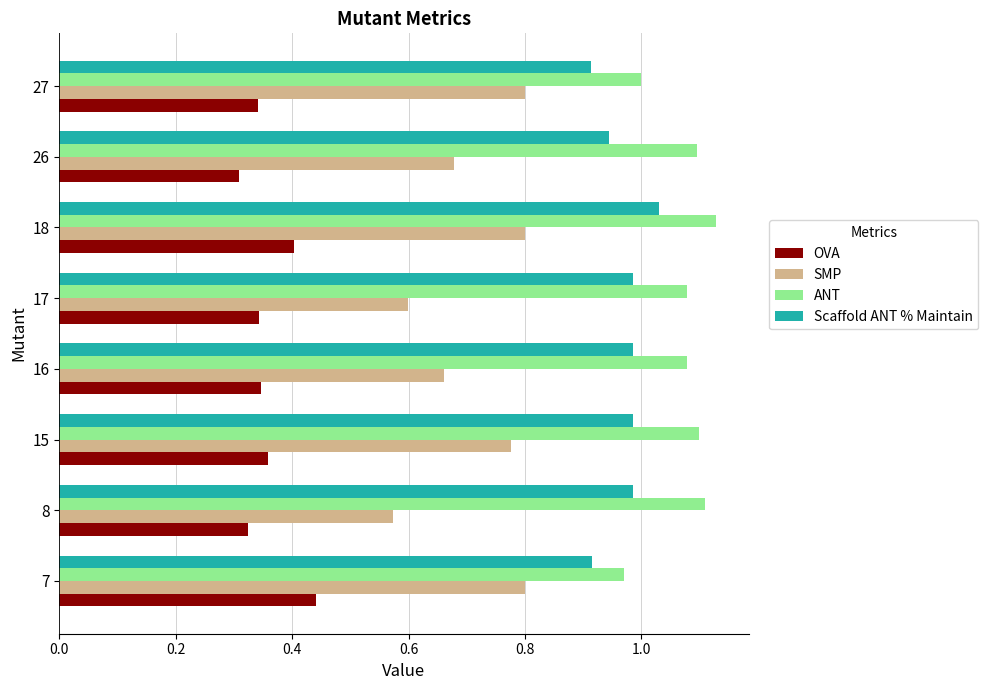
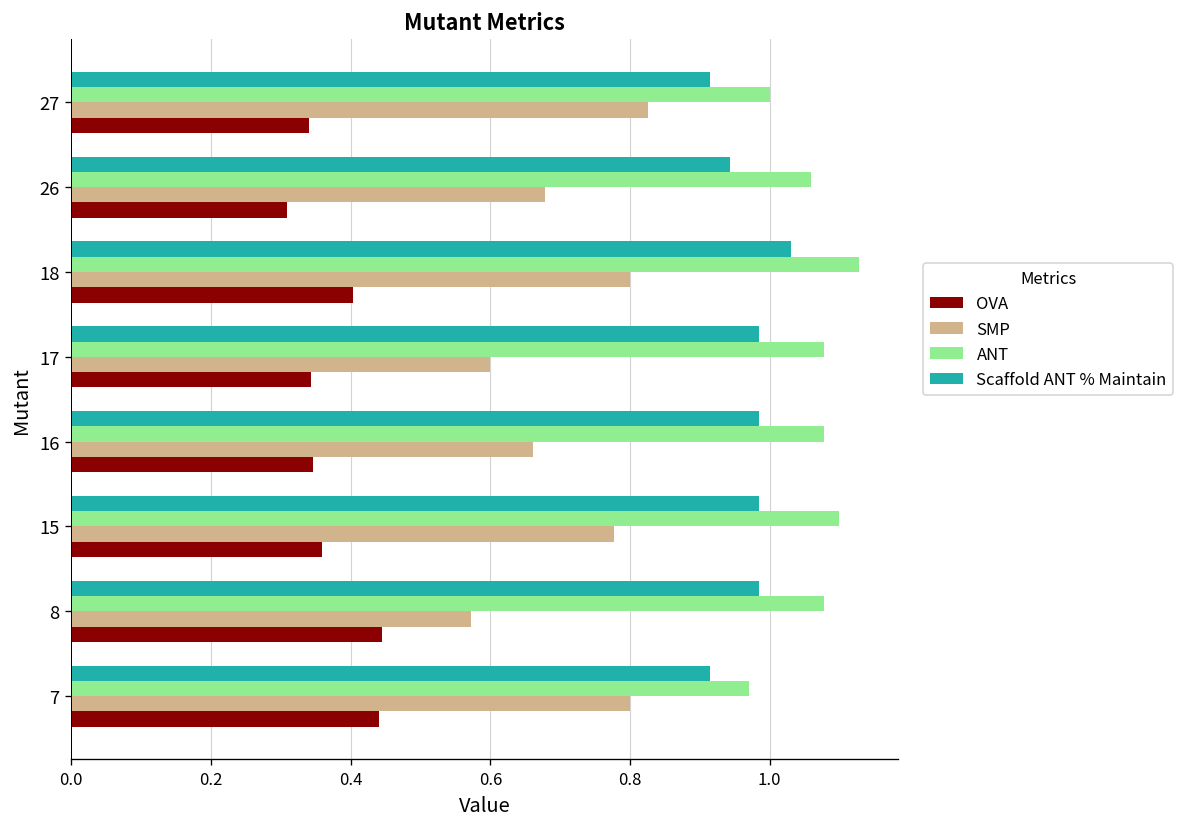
SMP, 27: 0.80 -> 0.83
ANT, 26: 1.09 -> 1.06
ANT, 8: 1.11 -> 1.08
OVA, 8: 0.32 -> 0.44
